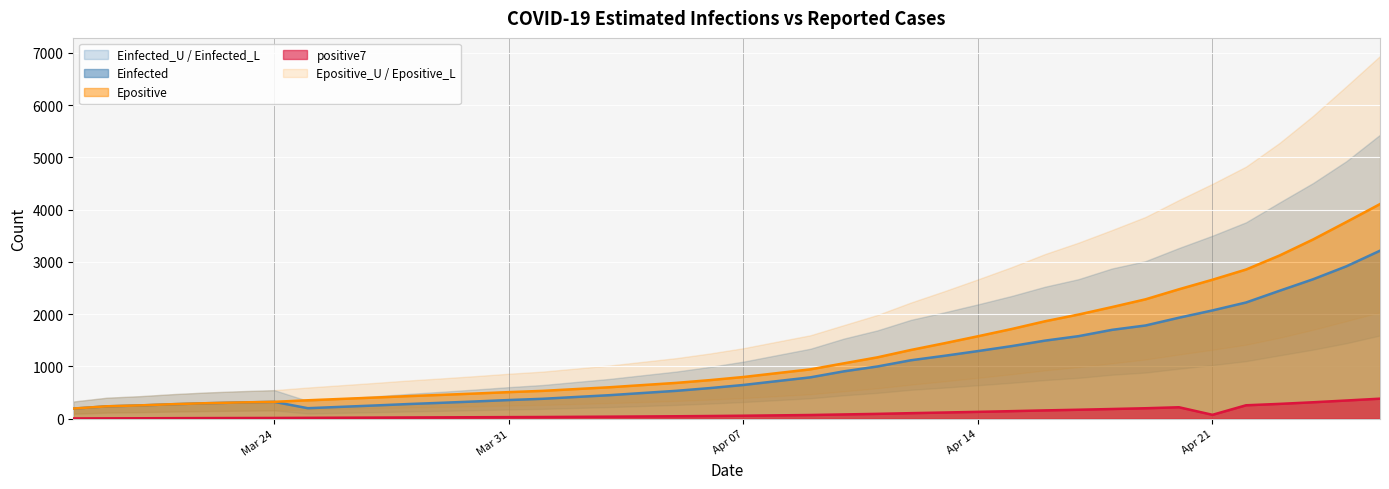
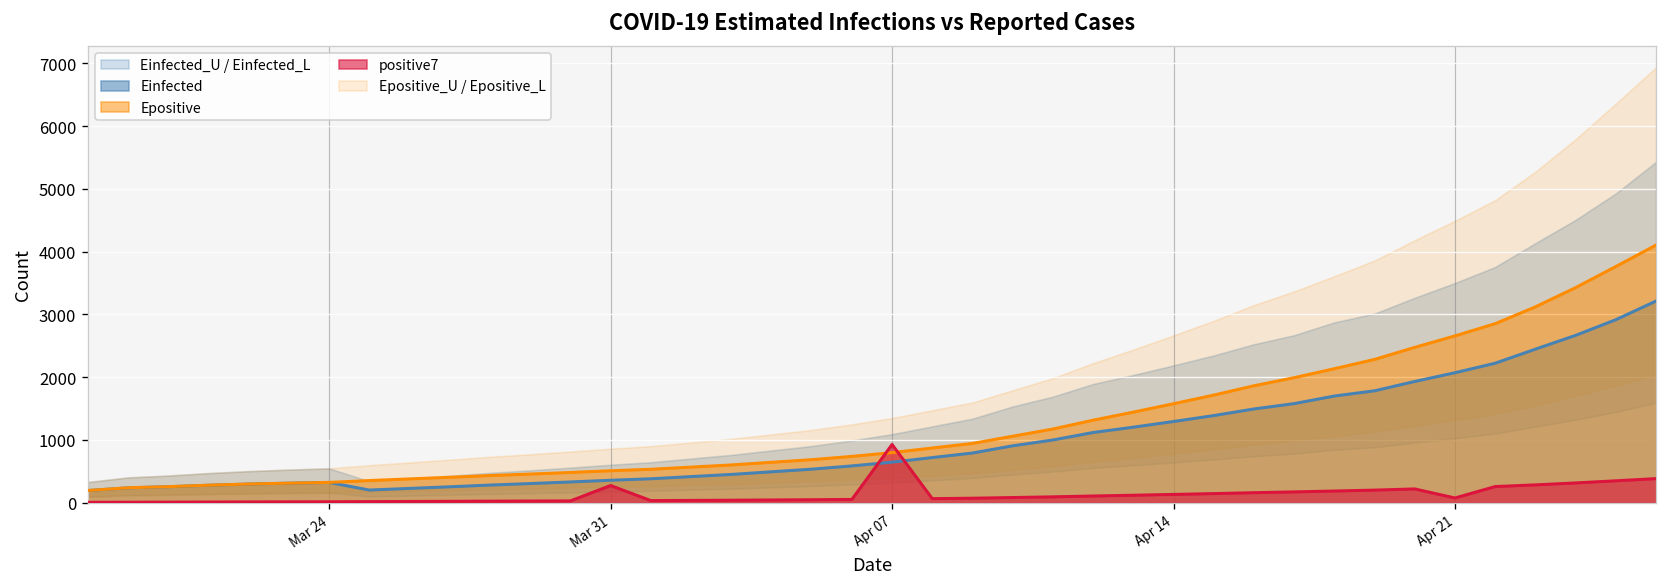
positive7, Mar 31: 0 -> 300
positive7, Apr 07: 100 -> 900
